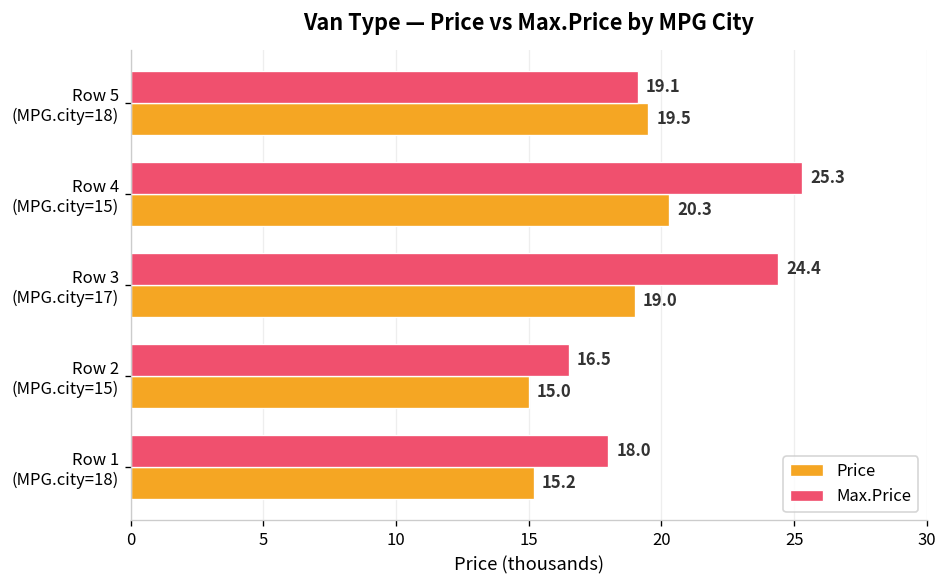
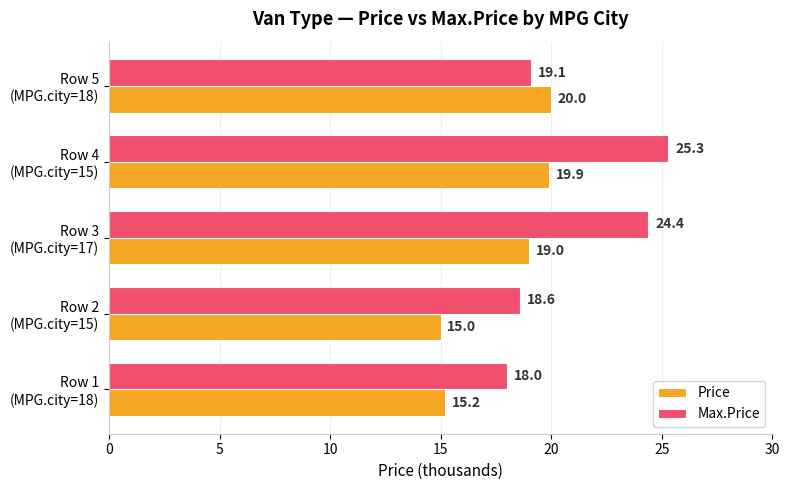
Price, Row 5 (MPG.city=18): 19.5 -> 20.0
Price, Row 4 (MPG.city=15): 20.3 -> 19.9
Max.Price, Row 2 (MPG.city=15): 16.5 -> 18.6
